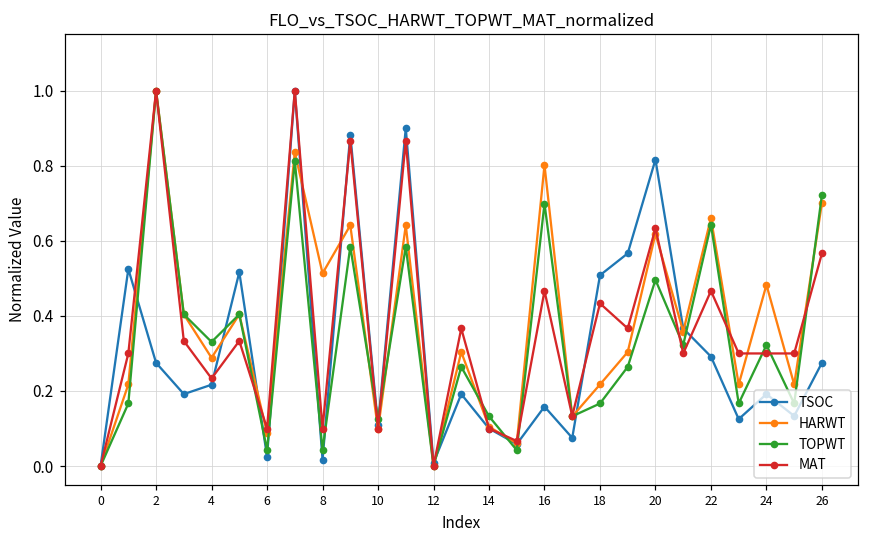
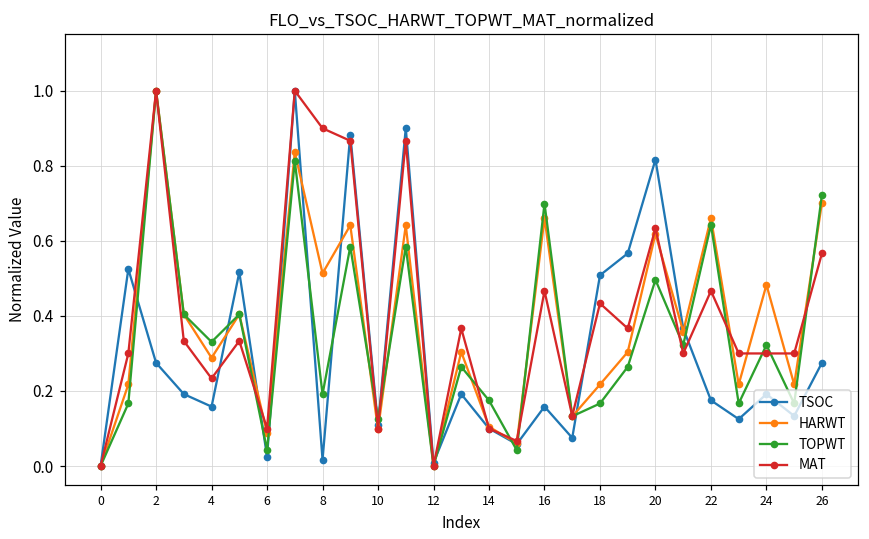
TSOC, 4: 0.22 -> 0.16
TOPWT, 8: 0.04 -> 0.19
MAT, 8: 0.10 -> 0.90
TOPWT, 14: 0.13 -> 0.17
HARWT, 16: 0.80 -> 0.66
TSOC, 22: 0.29 -> 0.18
